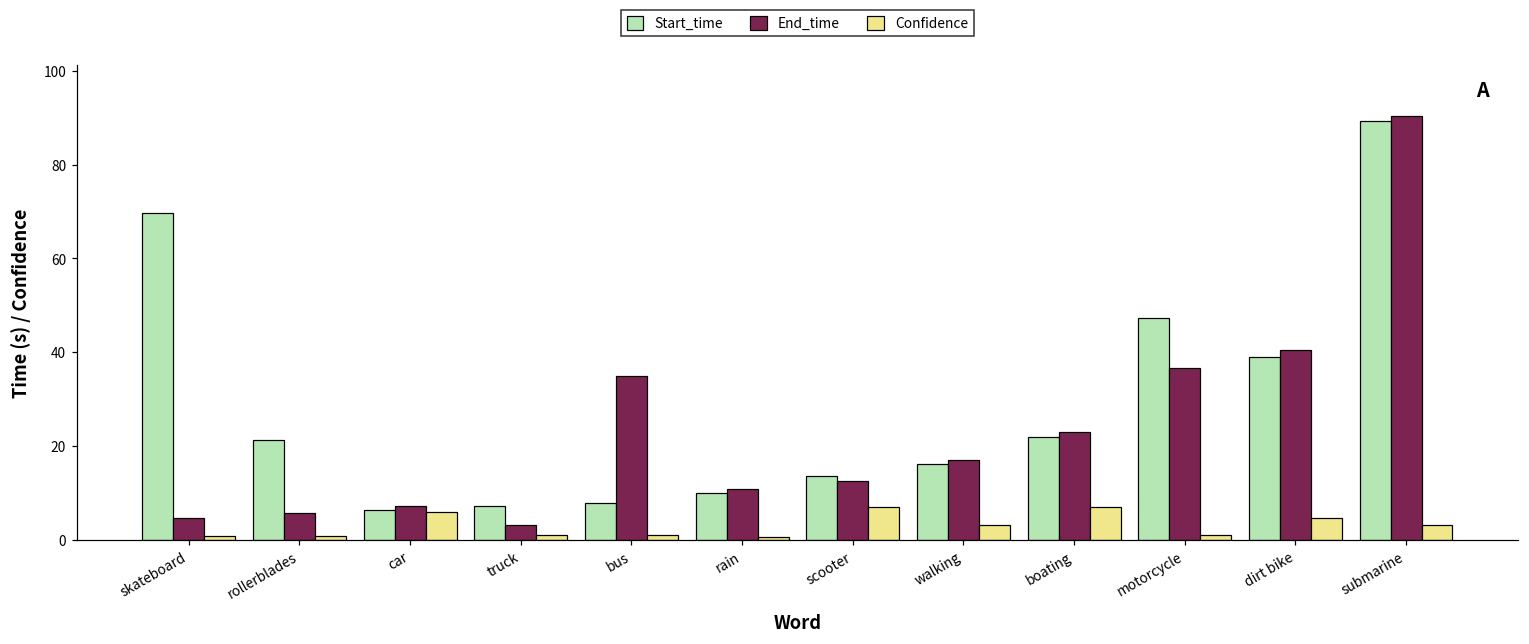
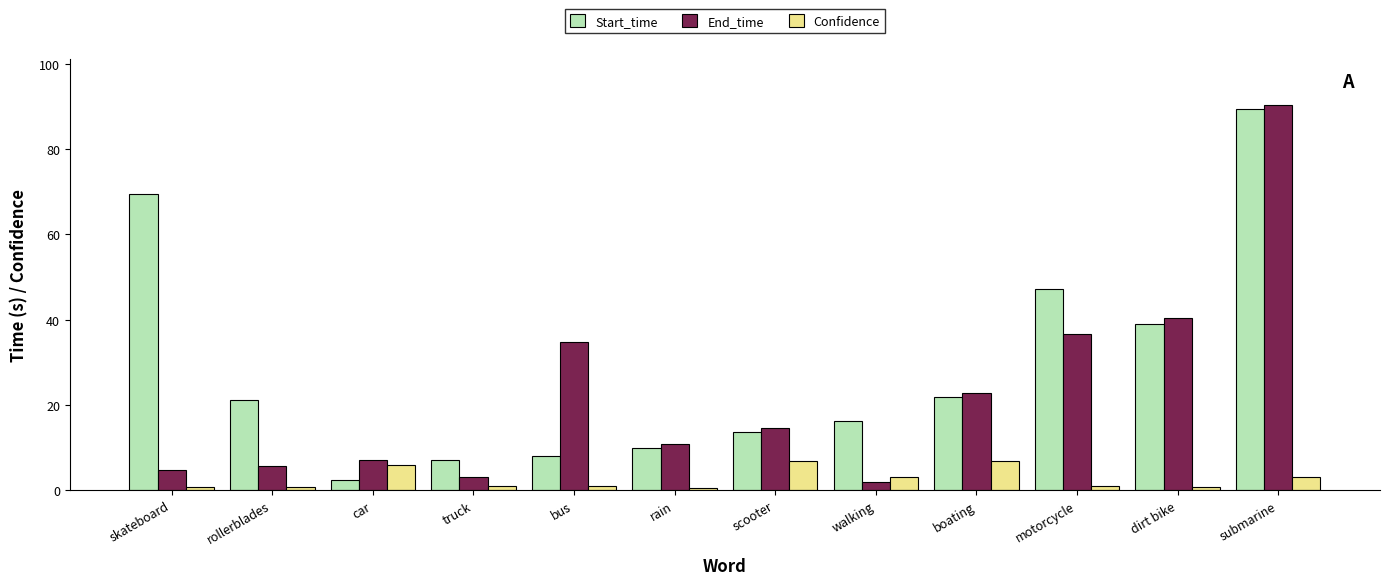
Start_time, car: 6 -> 2
End_time, scooter: 12 -> 15
End_time, walking: 17 -> 2
Confidence, dirt bike: 5 -> 1
